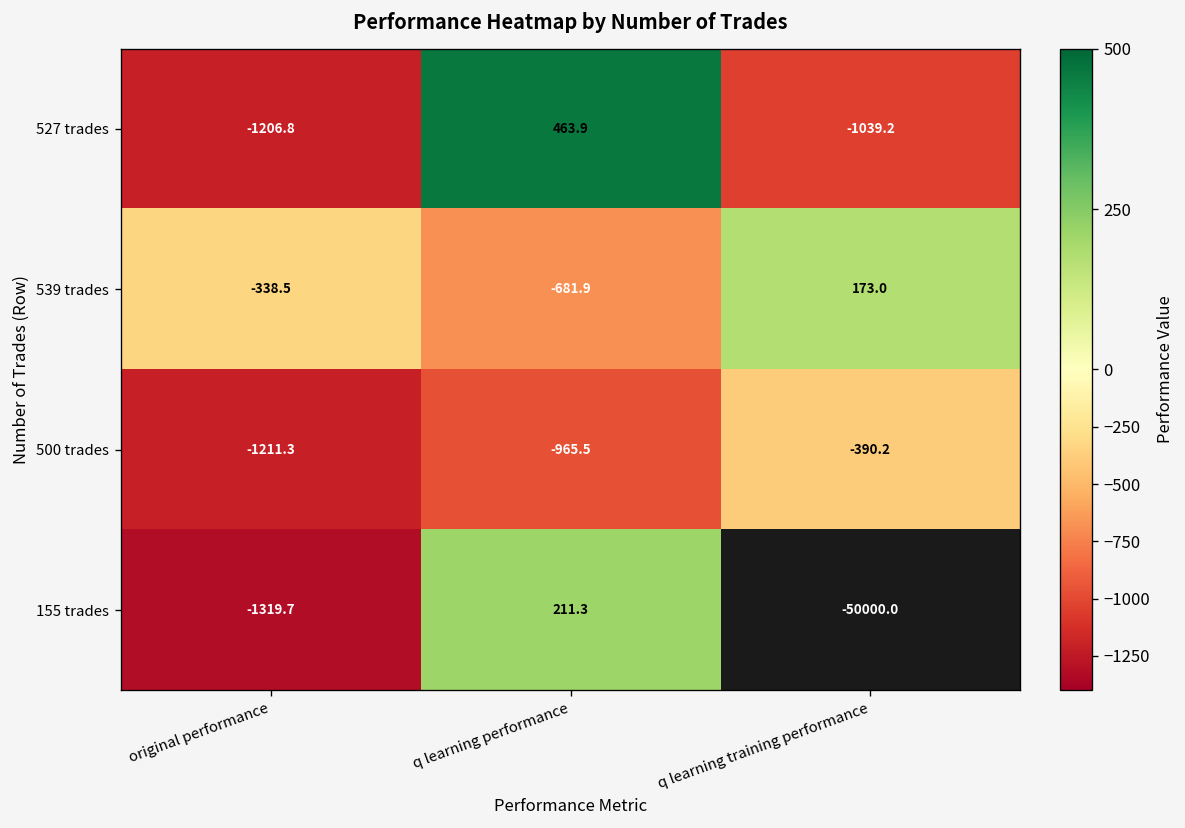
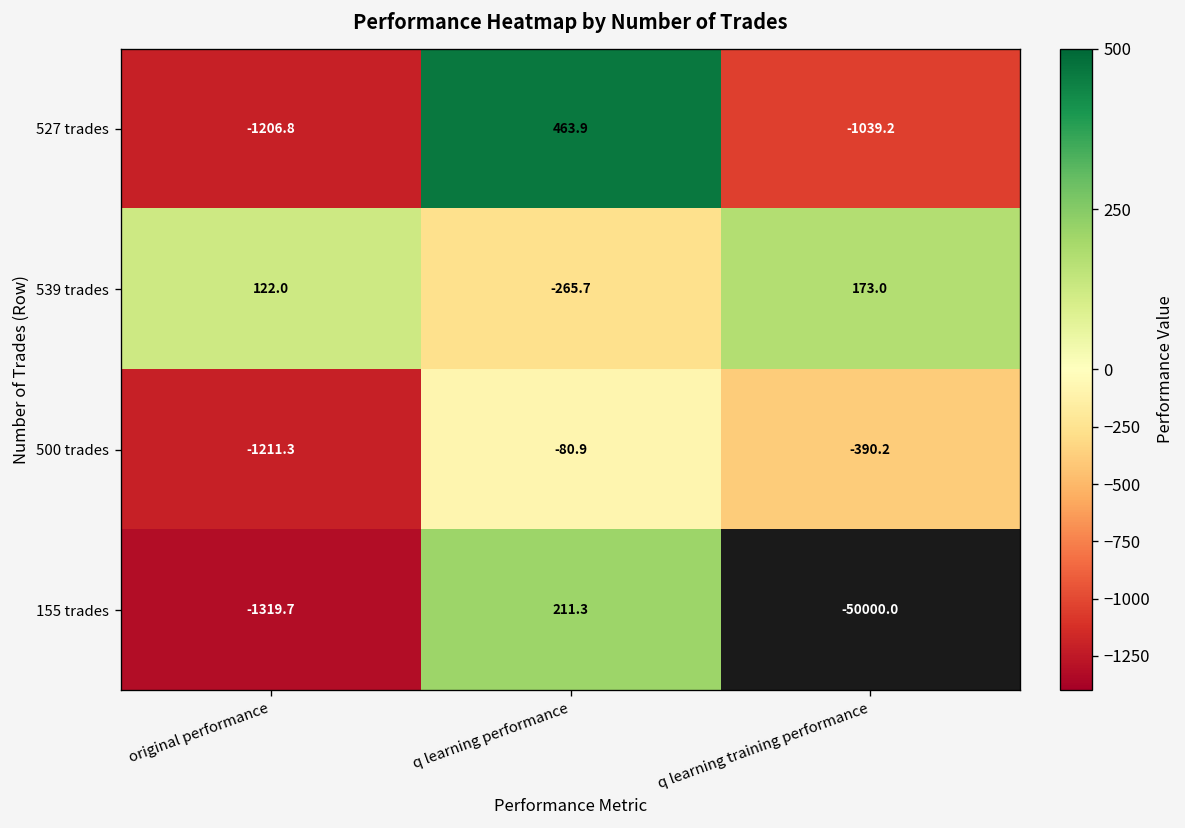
539 trades, original performance: -338.5 -> 122.0
539 trades, q learning performance: -681.9 -> -265.7
500 trades, q learning performance: -965.5 -> -80.9
